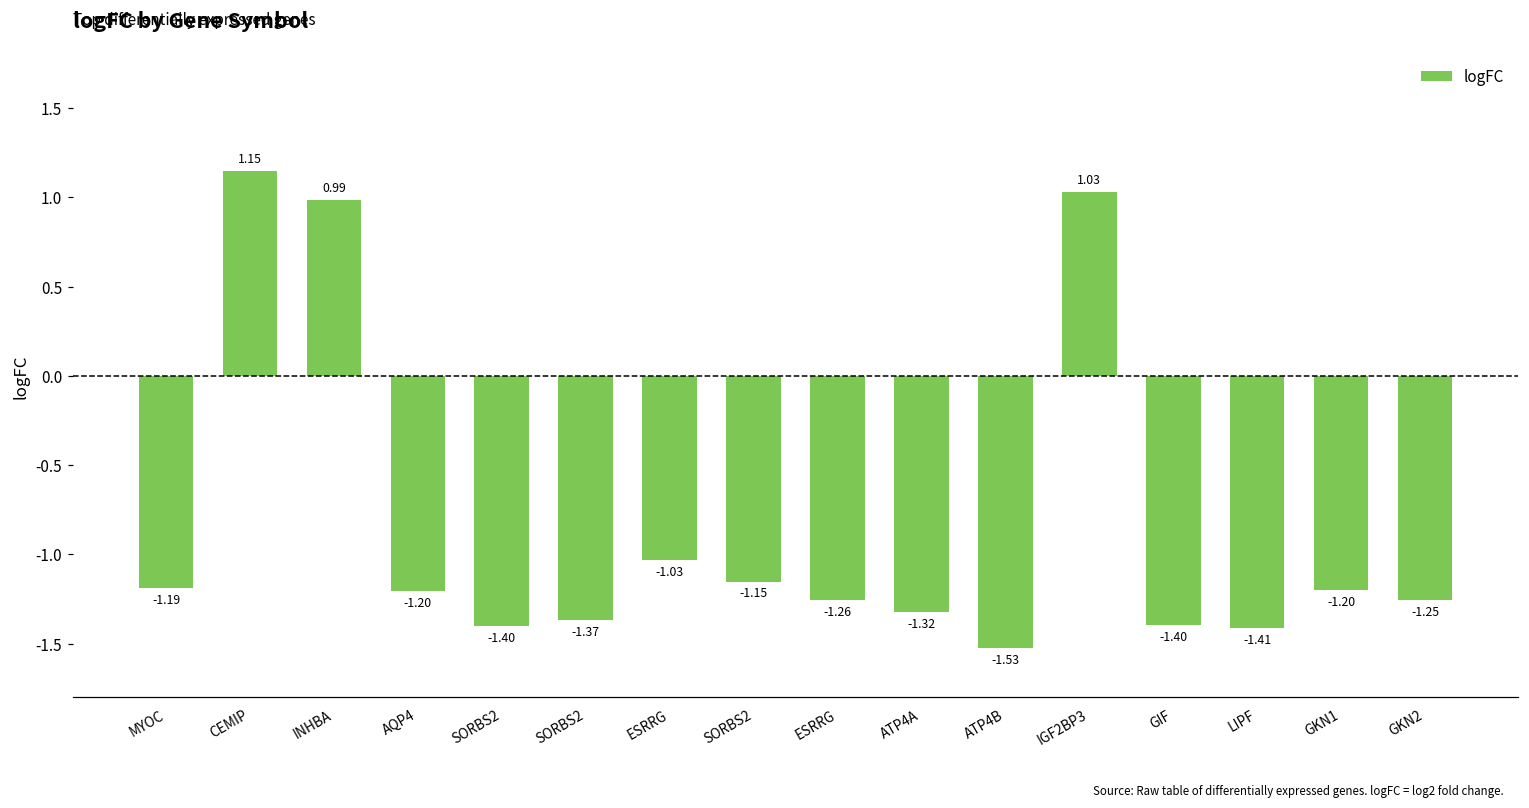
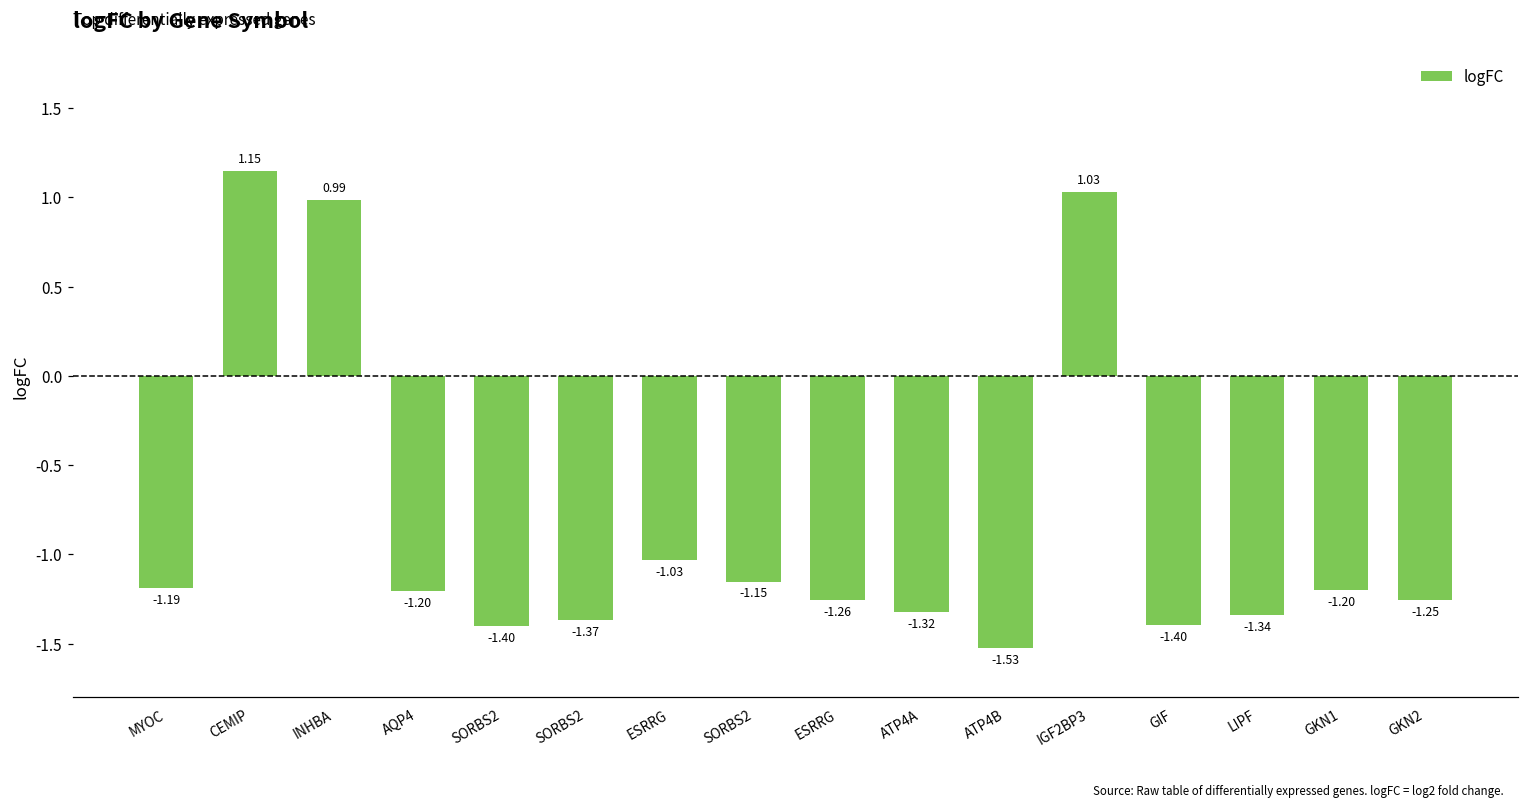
LIPF: -1.41 -> -1.34
